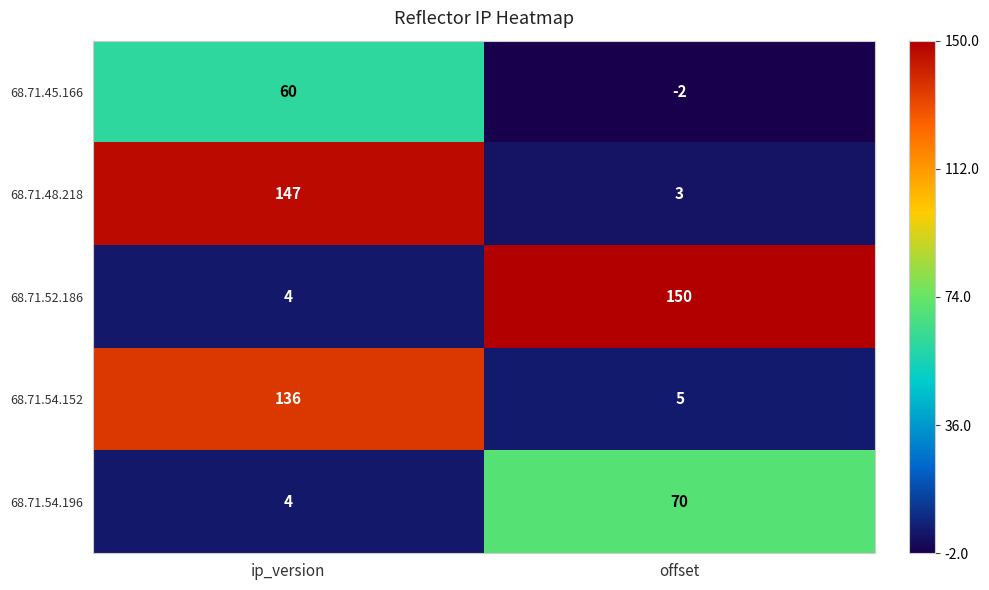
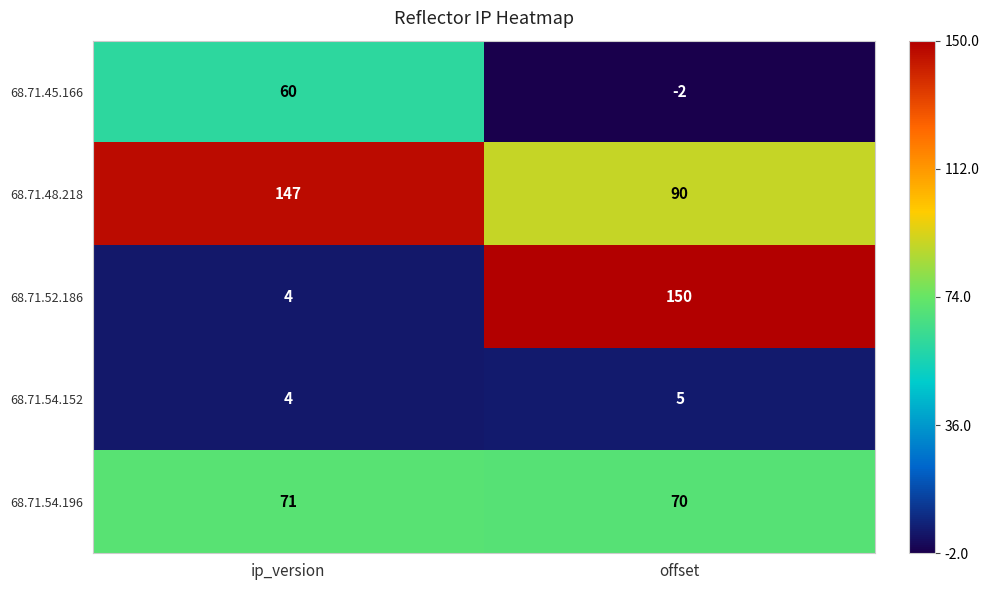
68.71.48.218, offset: 3 -> 90
68.71.54.152, ip_version: 136 -> 4
68.71.54.196, ip_version: 4 -> 71
